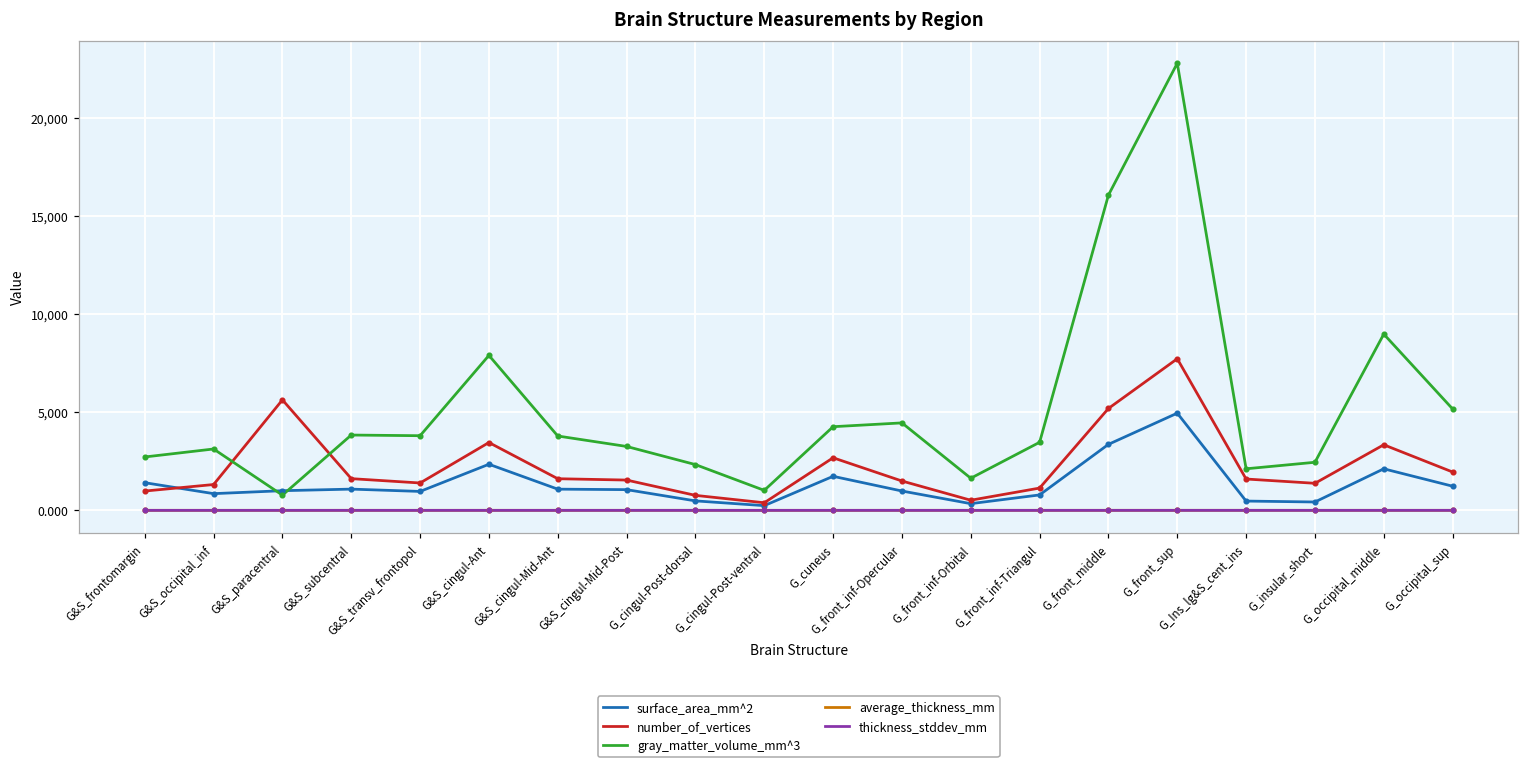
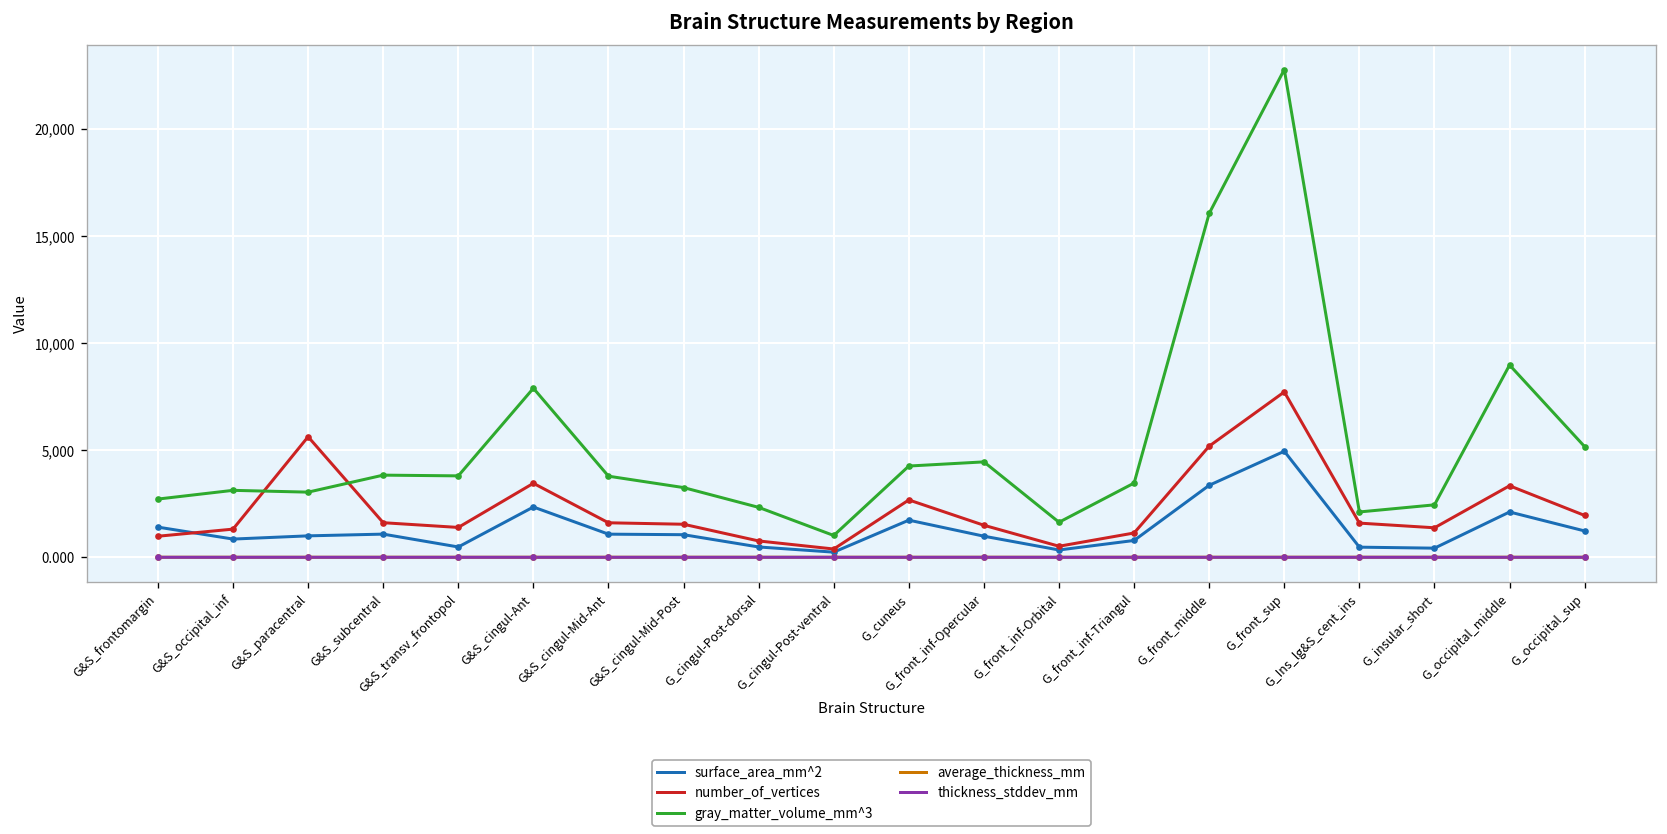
gray_matter_volume_mm^3, G&S_paracentral: 800 -> 3,000
surface_area_mm^2, G&S_transv_frontopol: 1,000 -> 500
